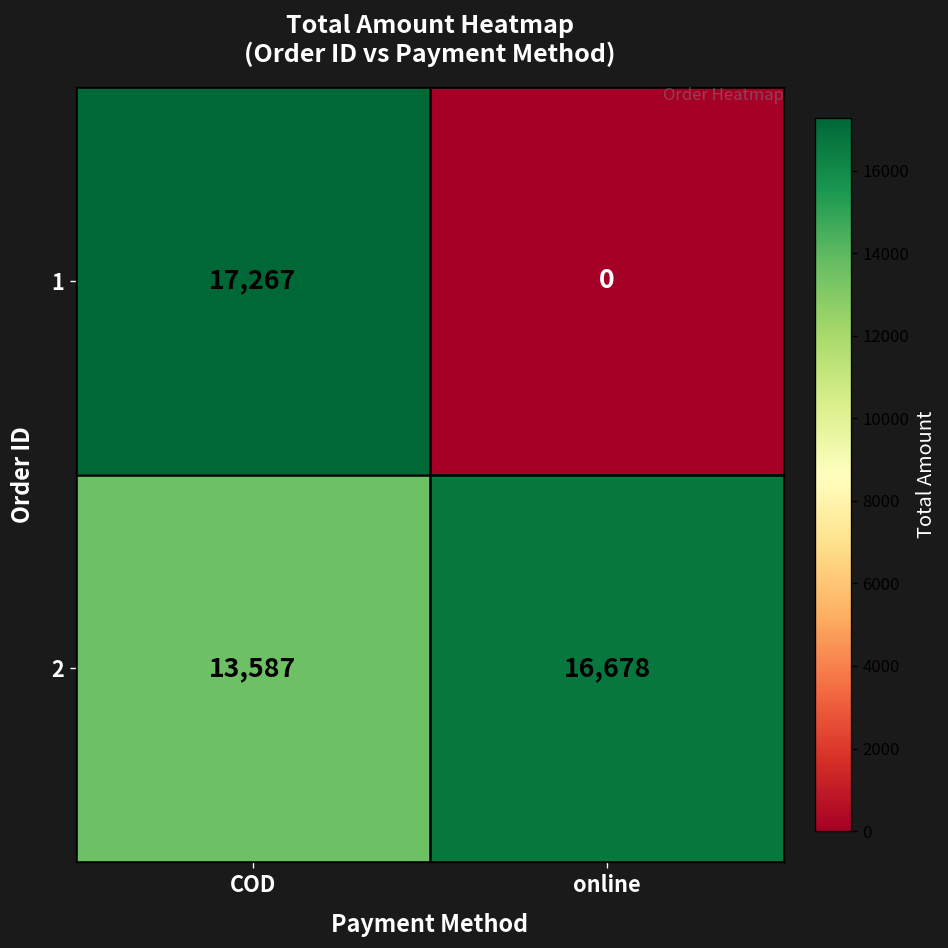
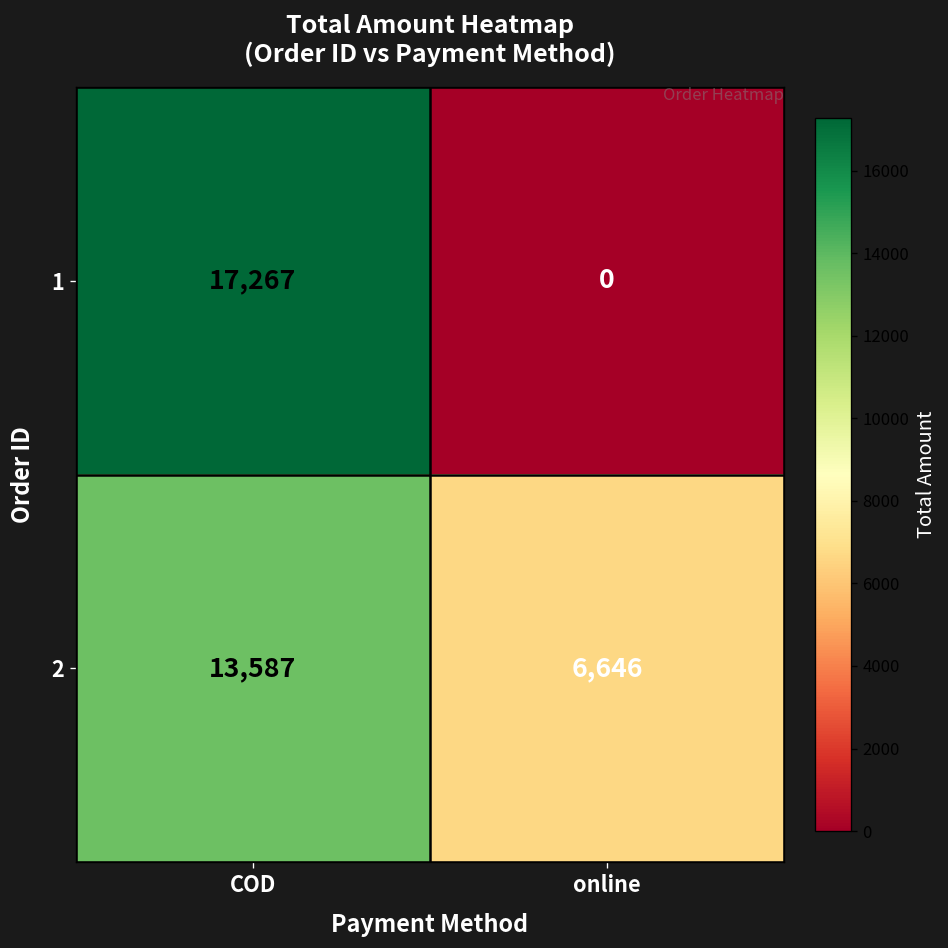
2, online: 16,678 -> 6,646
